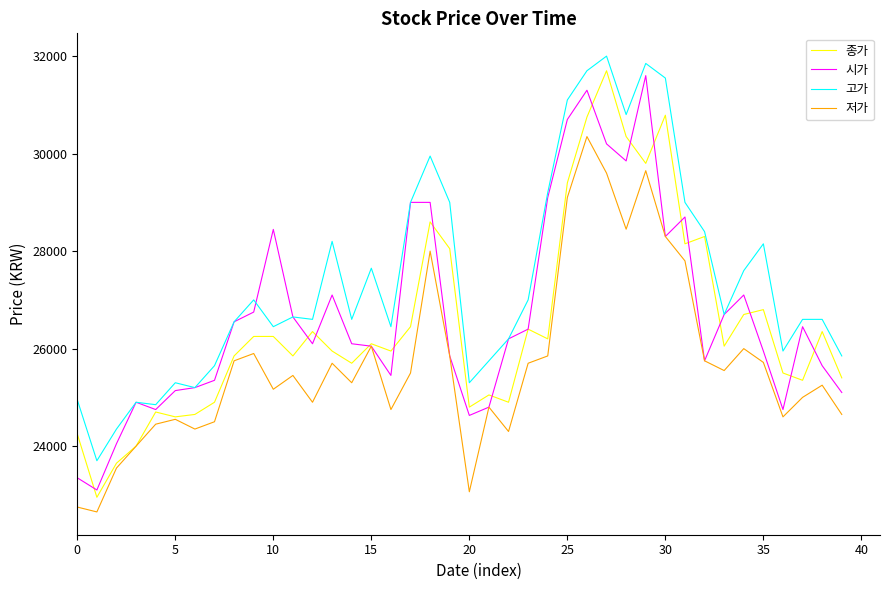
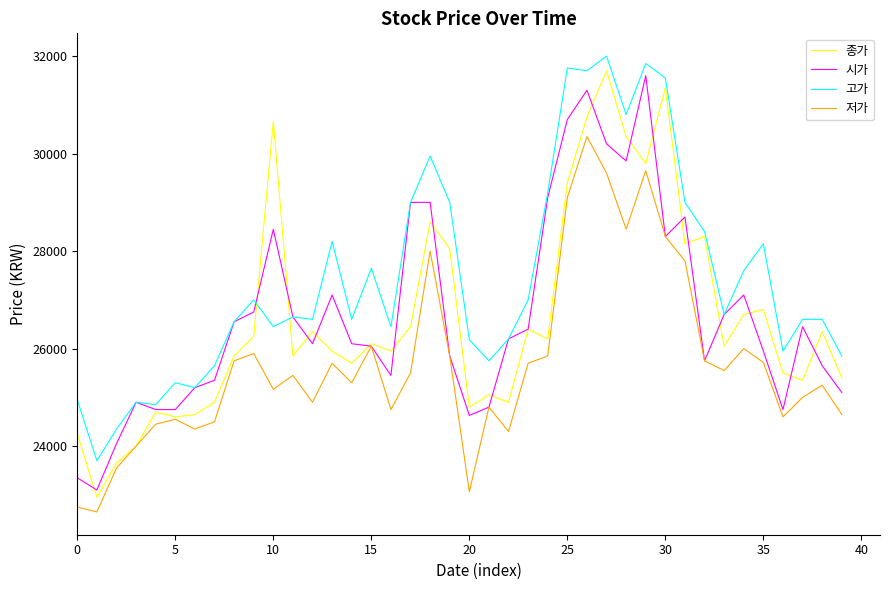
시가, 5: 25100 -> 24800
종가, 10: 26300 -> 30700
고가, 20: 25300 -> 26200
고가, 25: 31100 -> 31800
종가, 30: 30800 -> 31400
